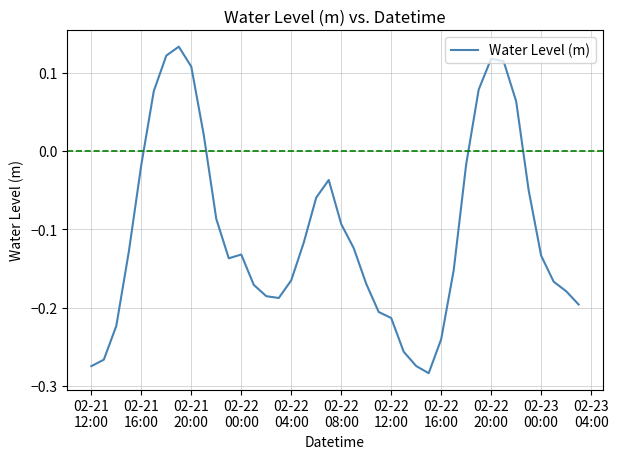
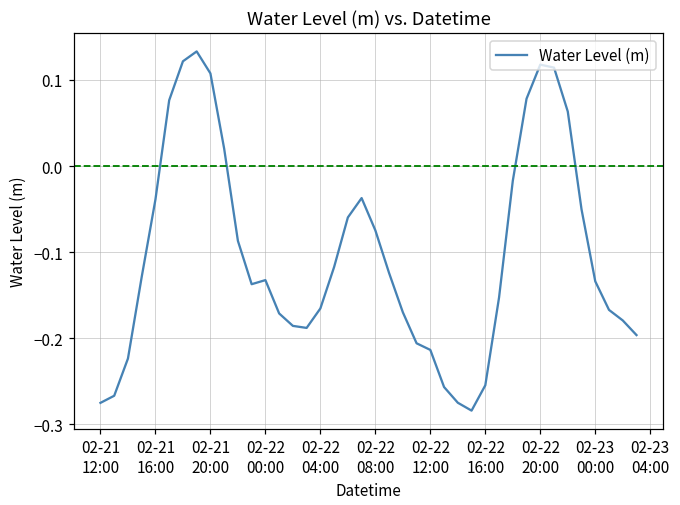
02-21 16:00: -0.02 -> -0.04
02-22 08:00: -0.09 -> -0.07
02-22 16:00: -0.24 -> -0.25
